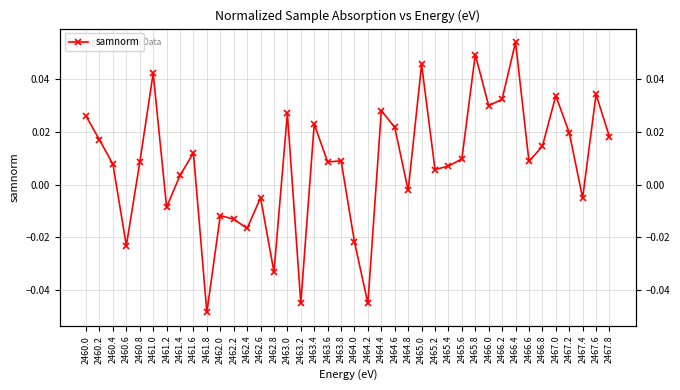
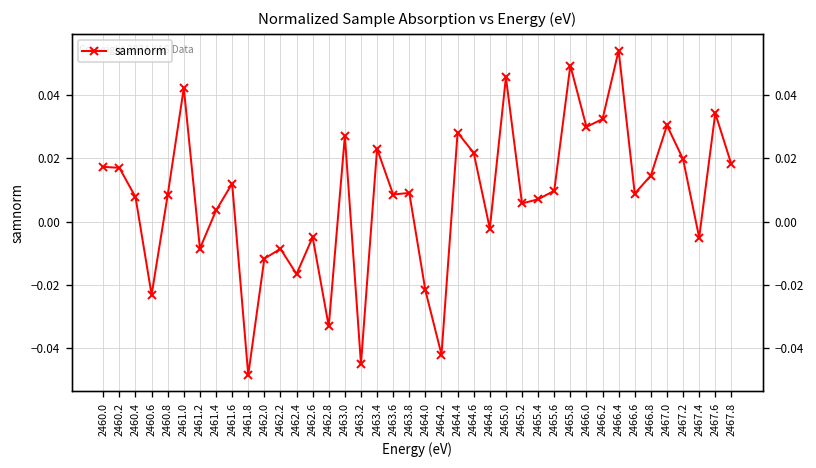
2460.0: 0.026 -> 0.017
2462.2: -0.013 -> -0.009
2464.2: -0.045 -> -0.042
2467.0: 0.034 -> 0.030
